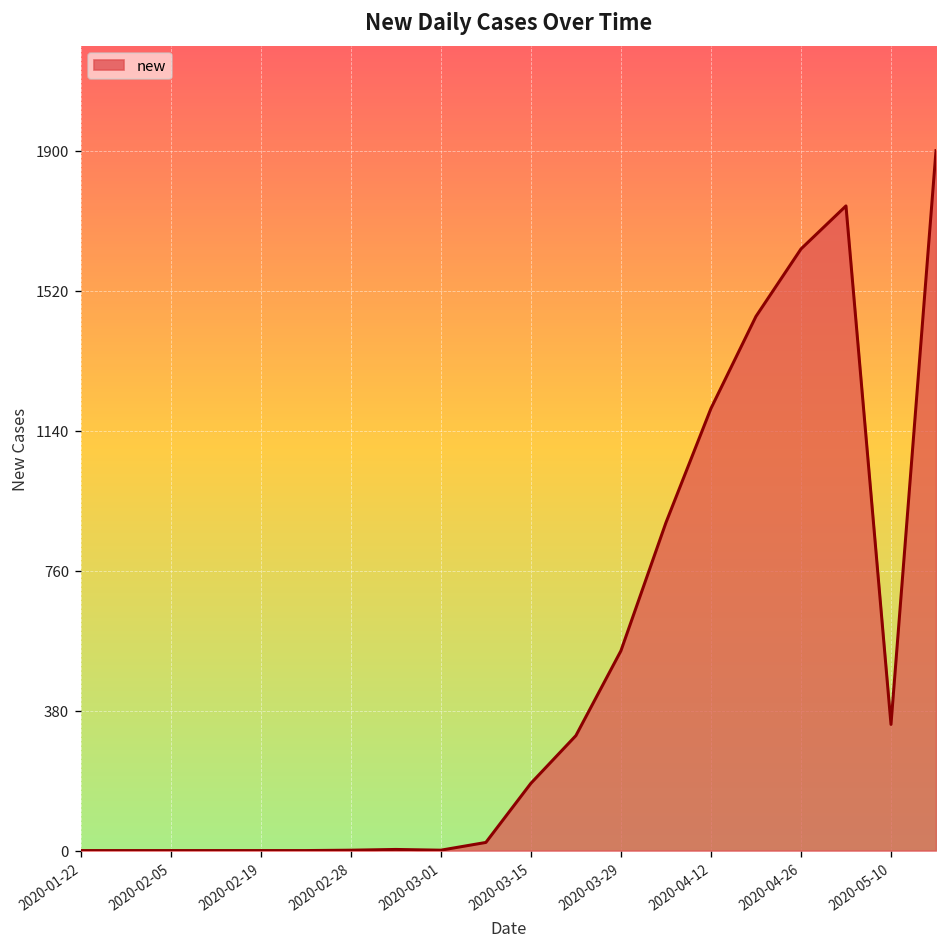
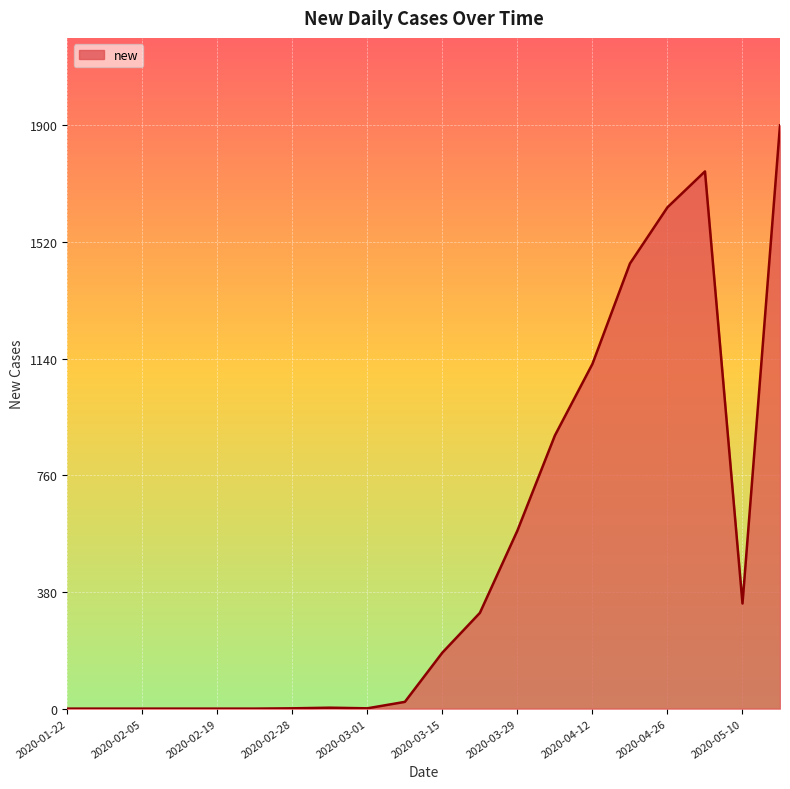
2020-03-29: 540 -> 580
2020-04-12: 1200 -> 1120
